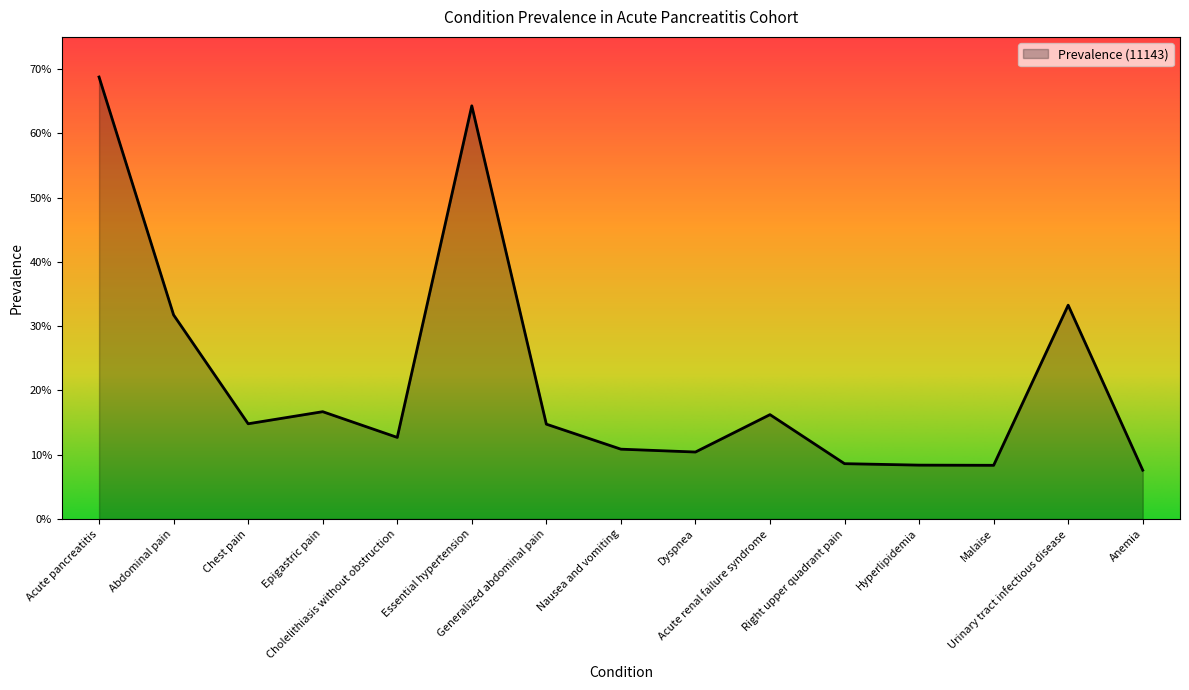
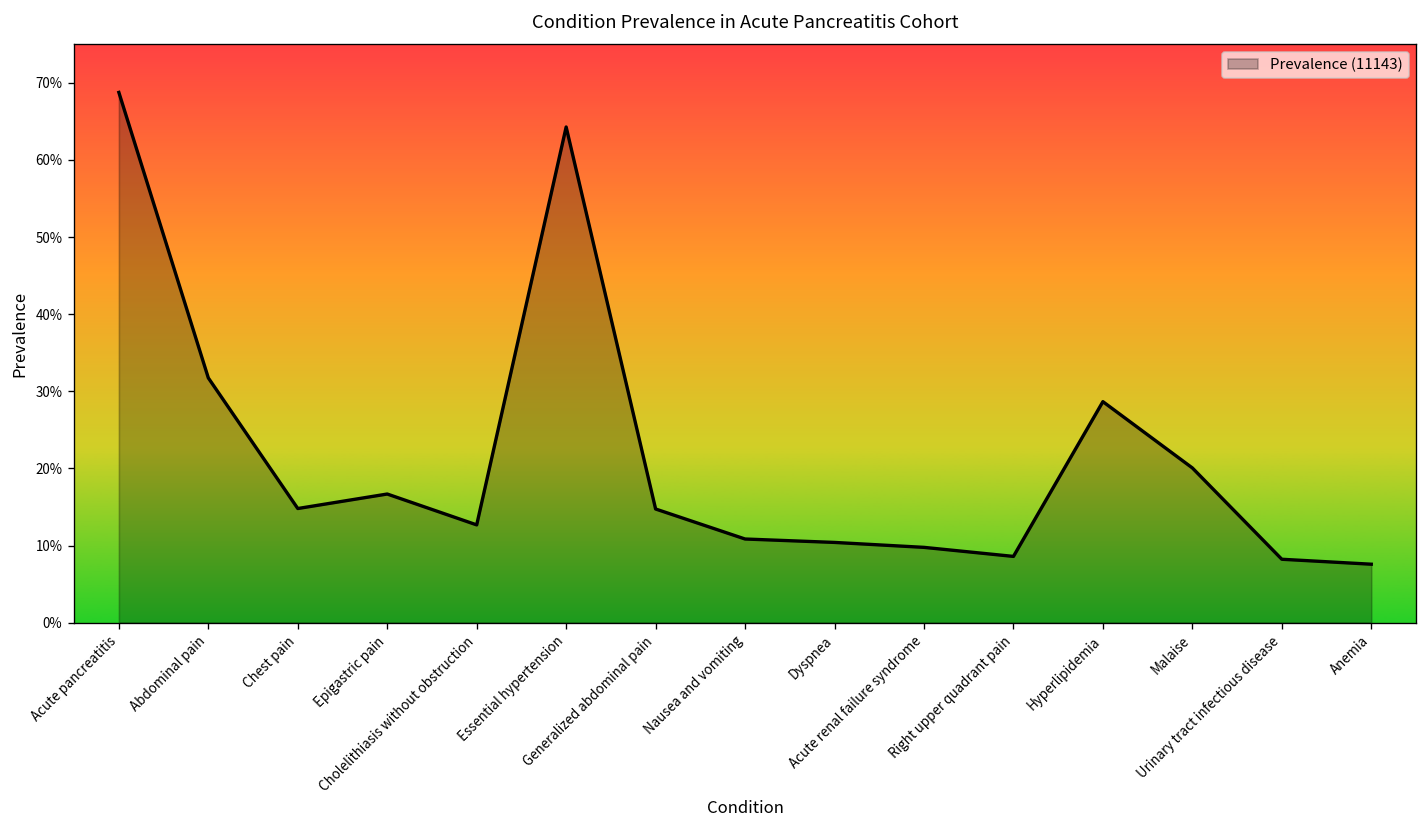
Acute renal failure syndrome: 16% -> 10%
Hyperlipidemia: 8% -> 29%
Malaise: 8% -> 20%
Urinary tract infectious disease: 33% -> 8%
